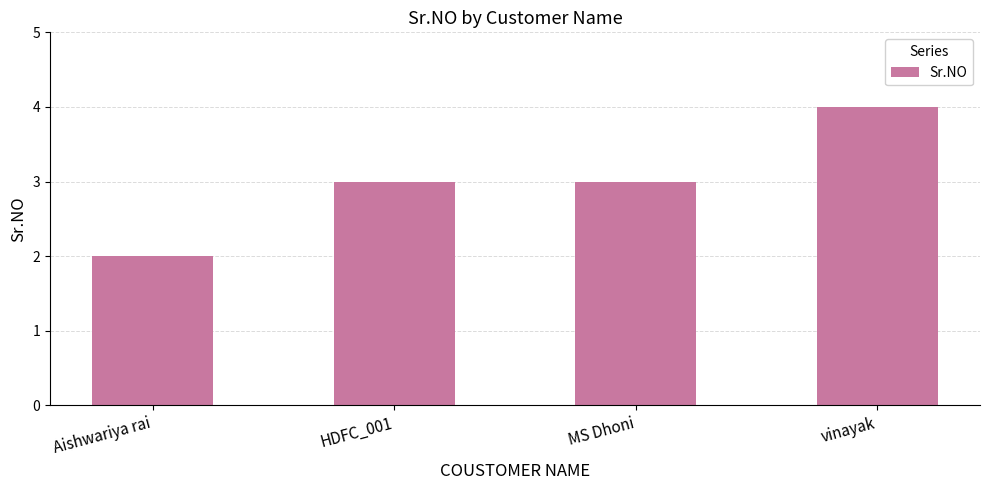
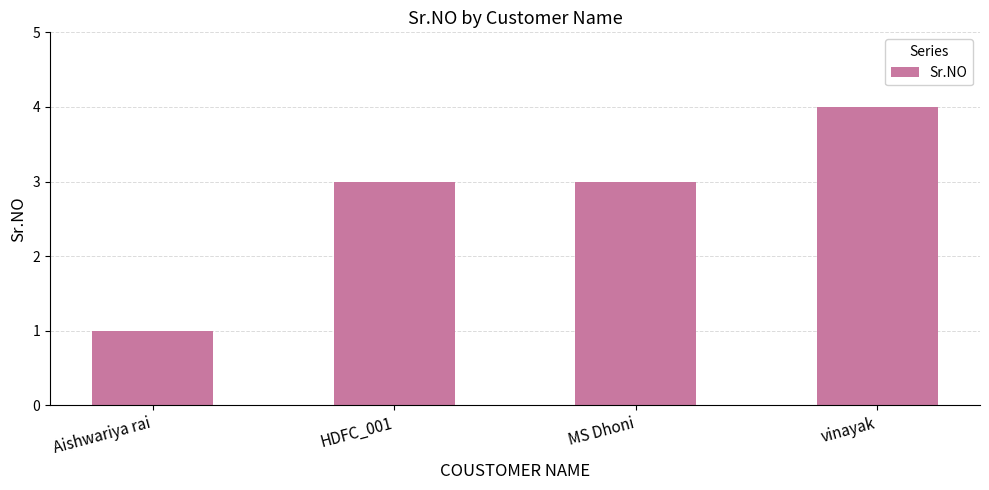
Aishwariya rai: 2 -> 1
